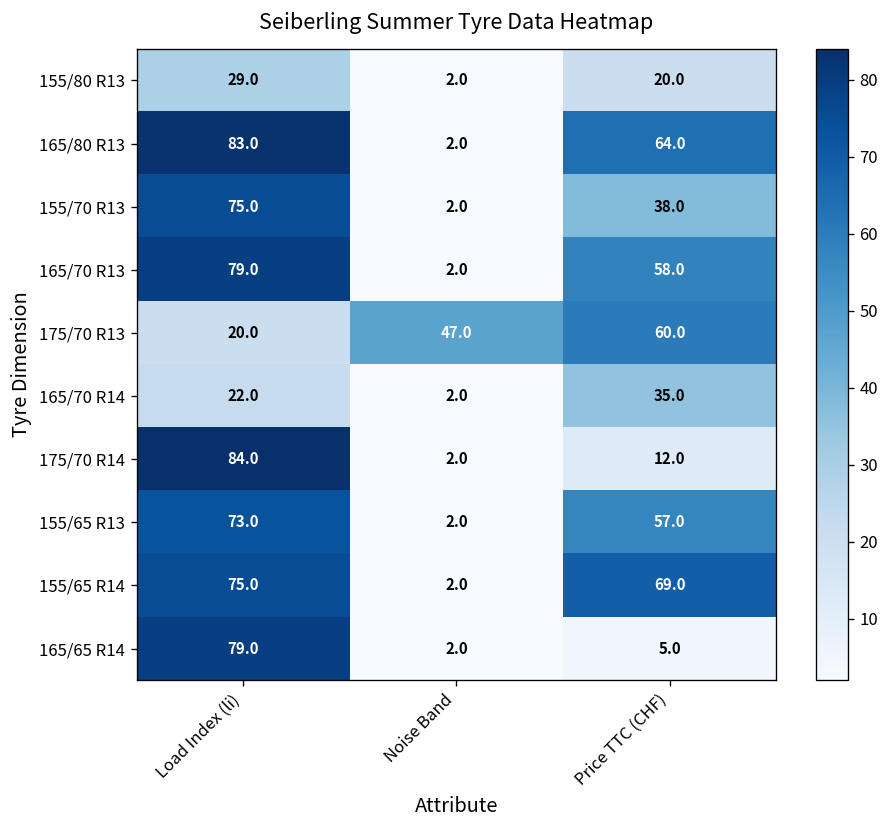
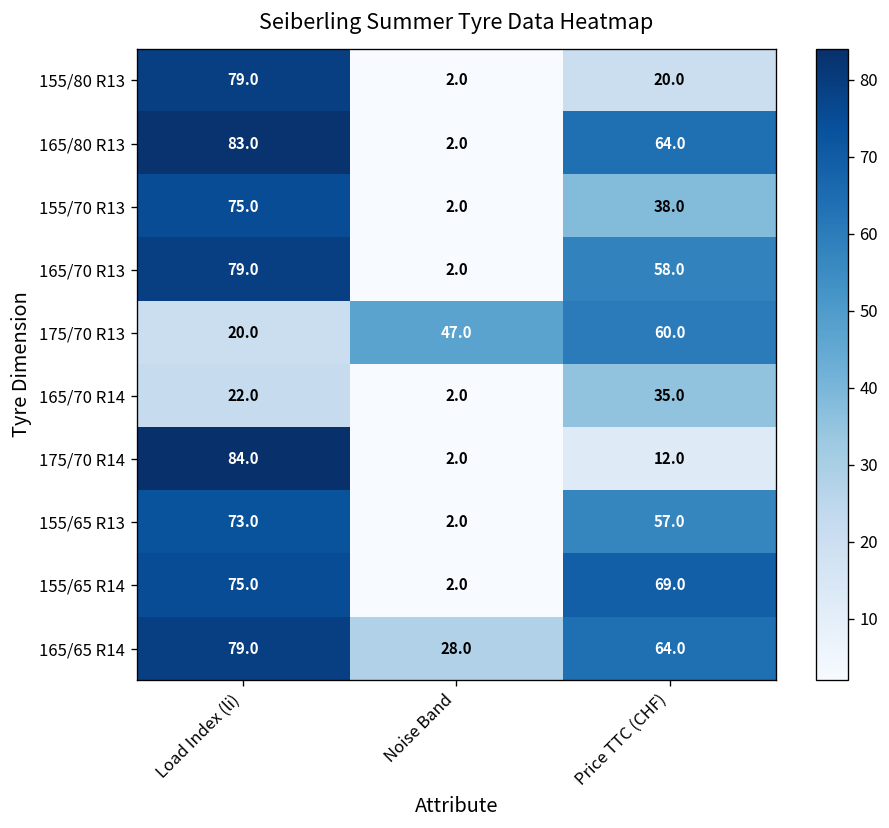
155/80 R13, Load Index (li): 29.0 -> 79.0
165/65 R14, Noise Band: 2.0 -> 28.0
165/65 R14, Price TTC (CHF): 5.0 -> 64.0
